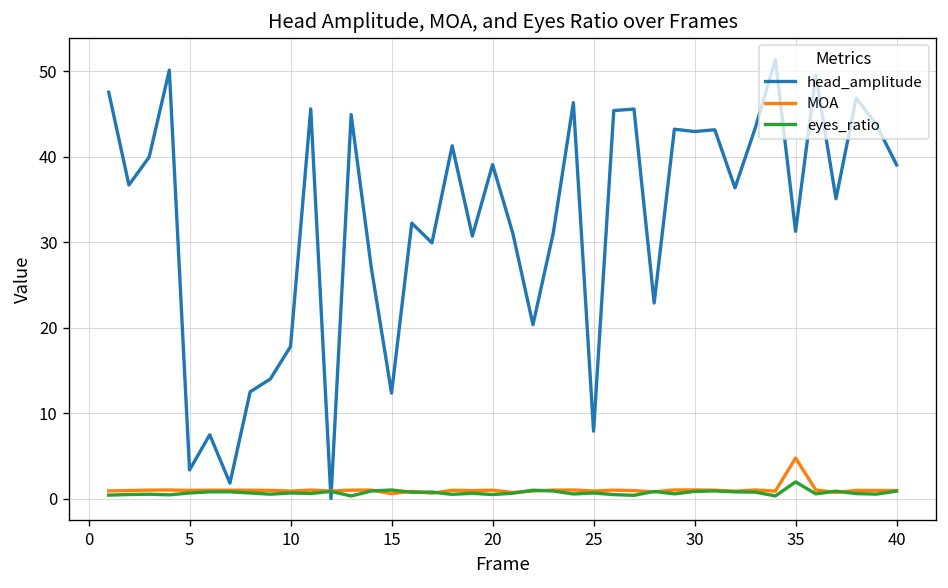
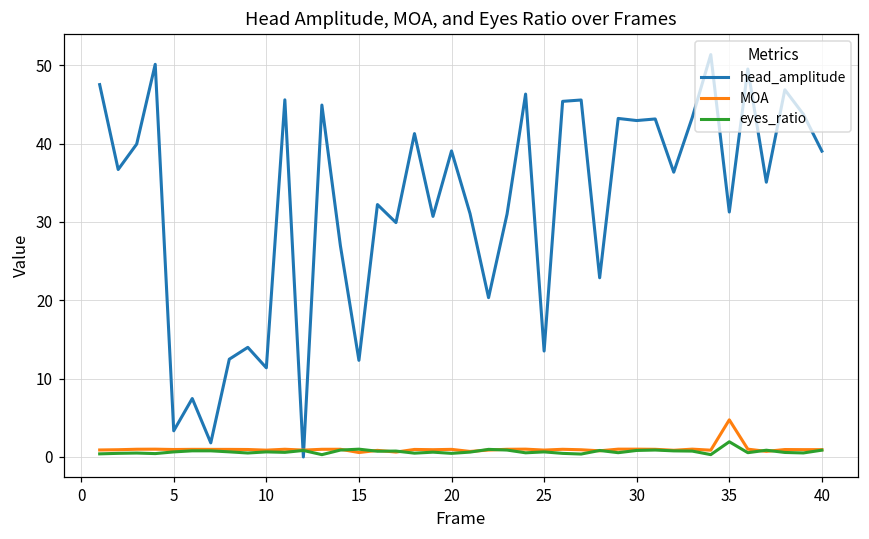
head_amplitude, 10: 18 -> 11
head_amplitude, 25: 8 -> 14
